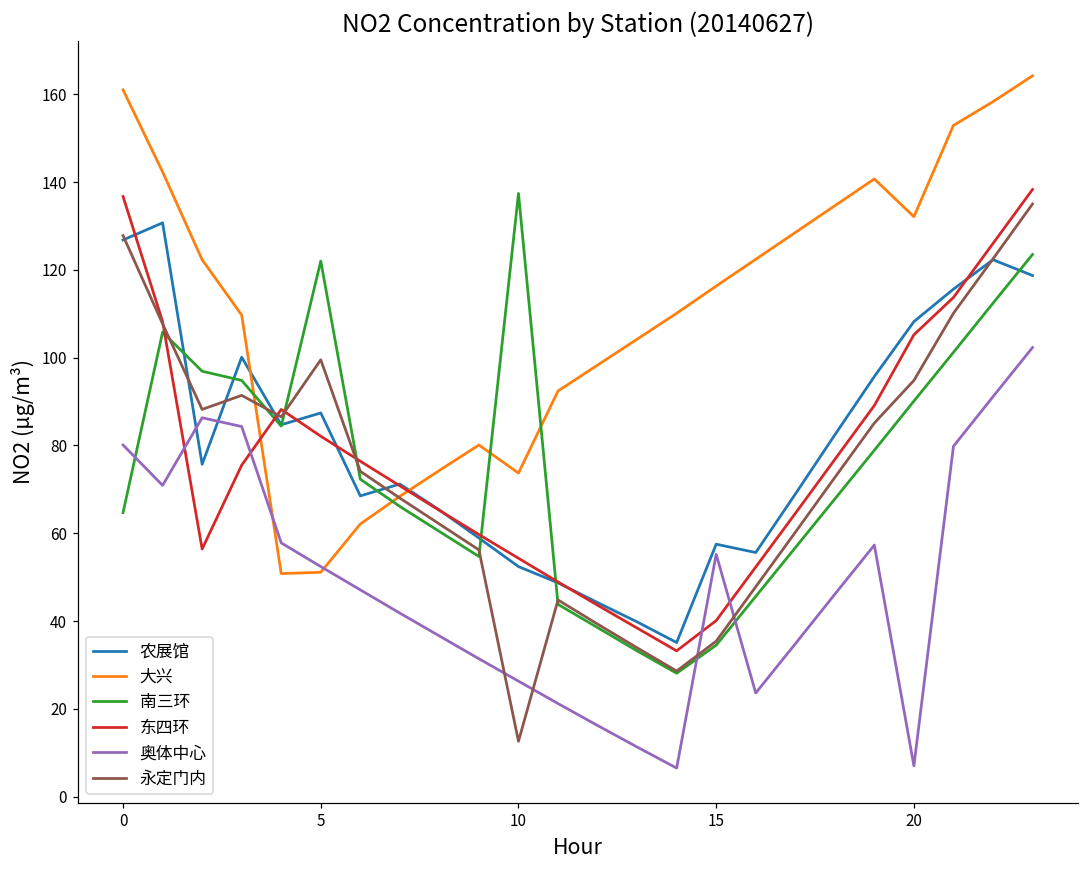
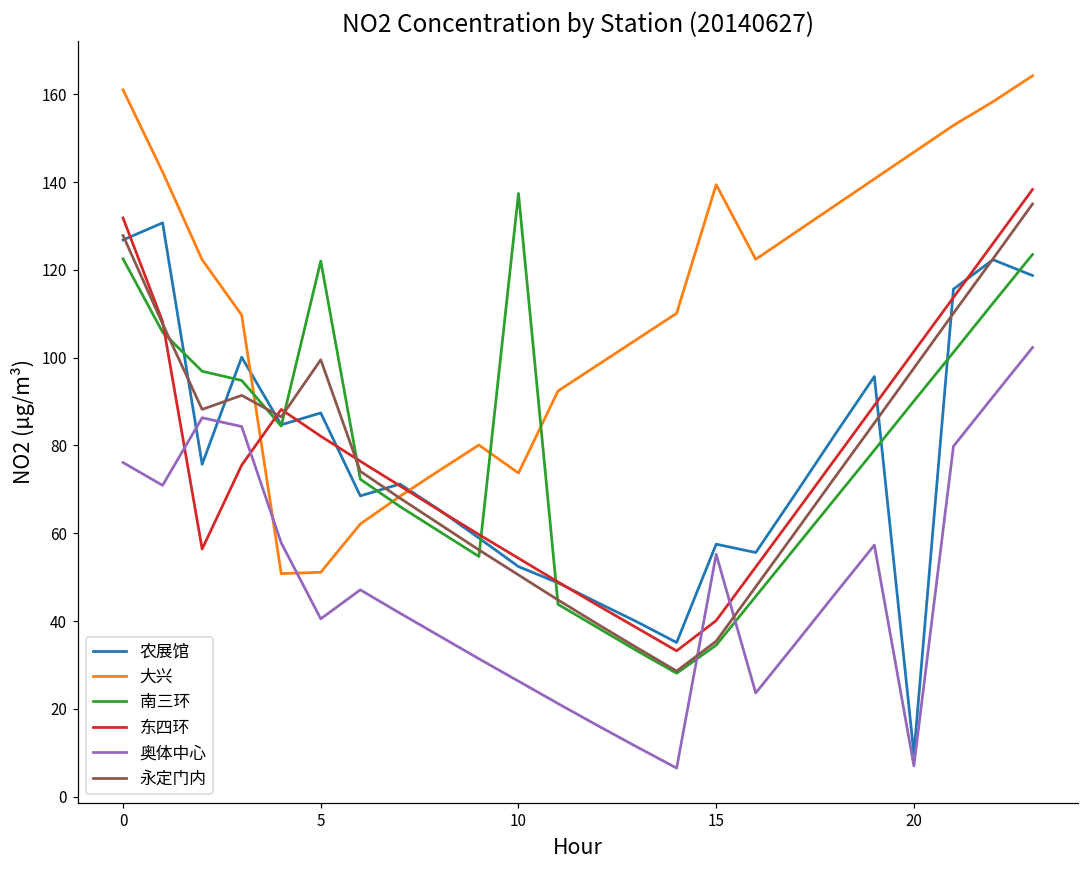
南三环, 0: 65 -> 123
东四环, 0: 137 -> 132
奥体中心, 0: 80 -> 76
奥体中心, 5: 52 -> 41
永定门内, 10: 13 -> 51
大兴, 15: 116 -> 139
农展馆, 20: 108 -> 10
大兴, 20: 132 -> 147
东四环, 20: 105 -> 101
永定门内, 20: 95 -> 98
